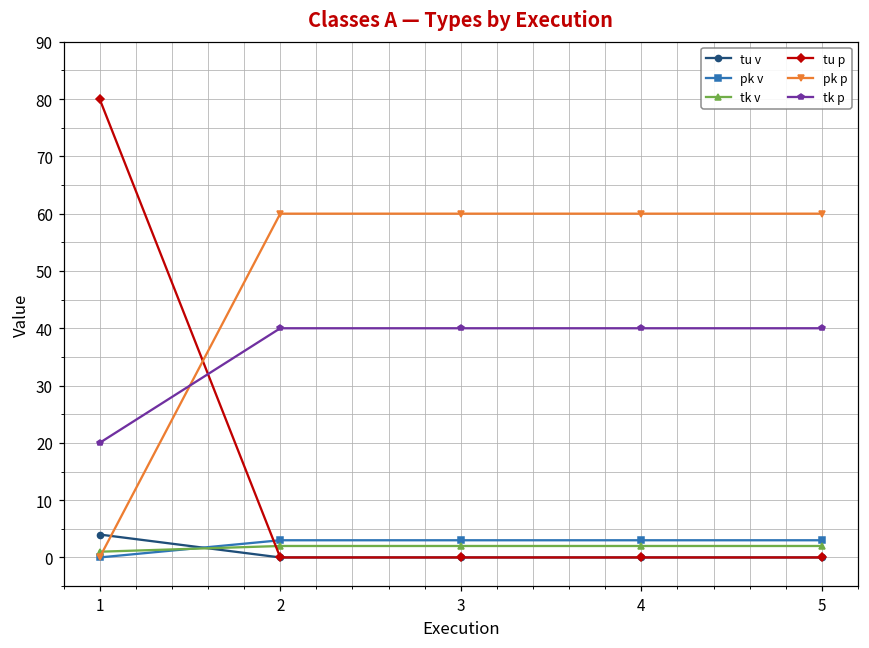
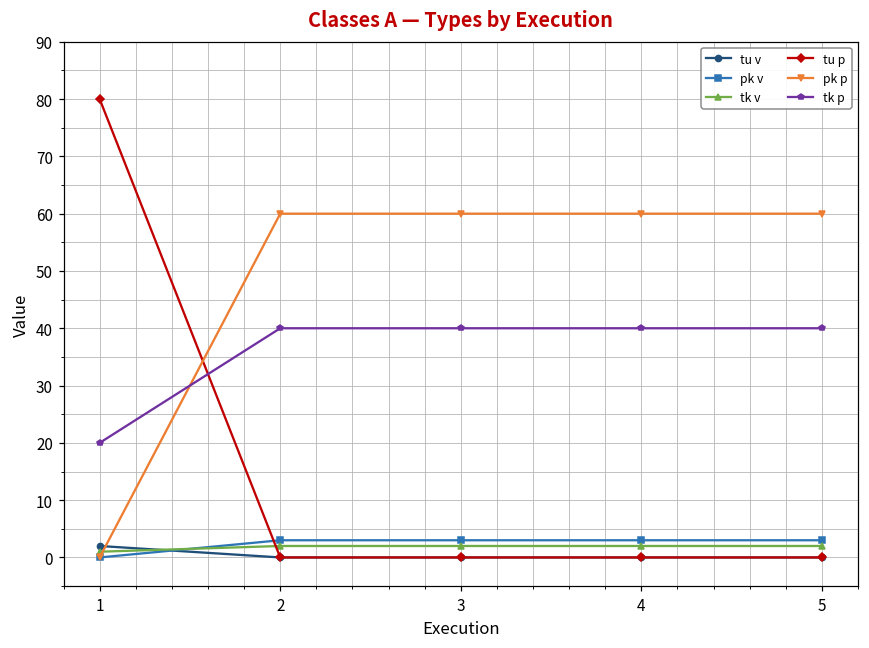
tu v, 1: 4 -> 2
